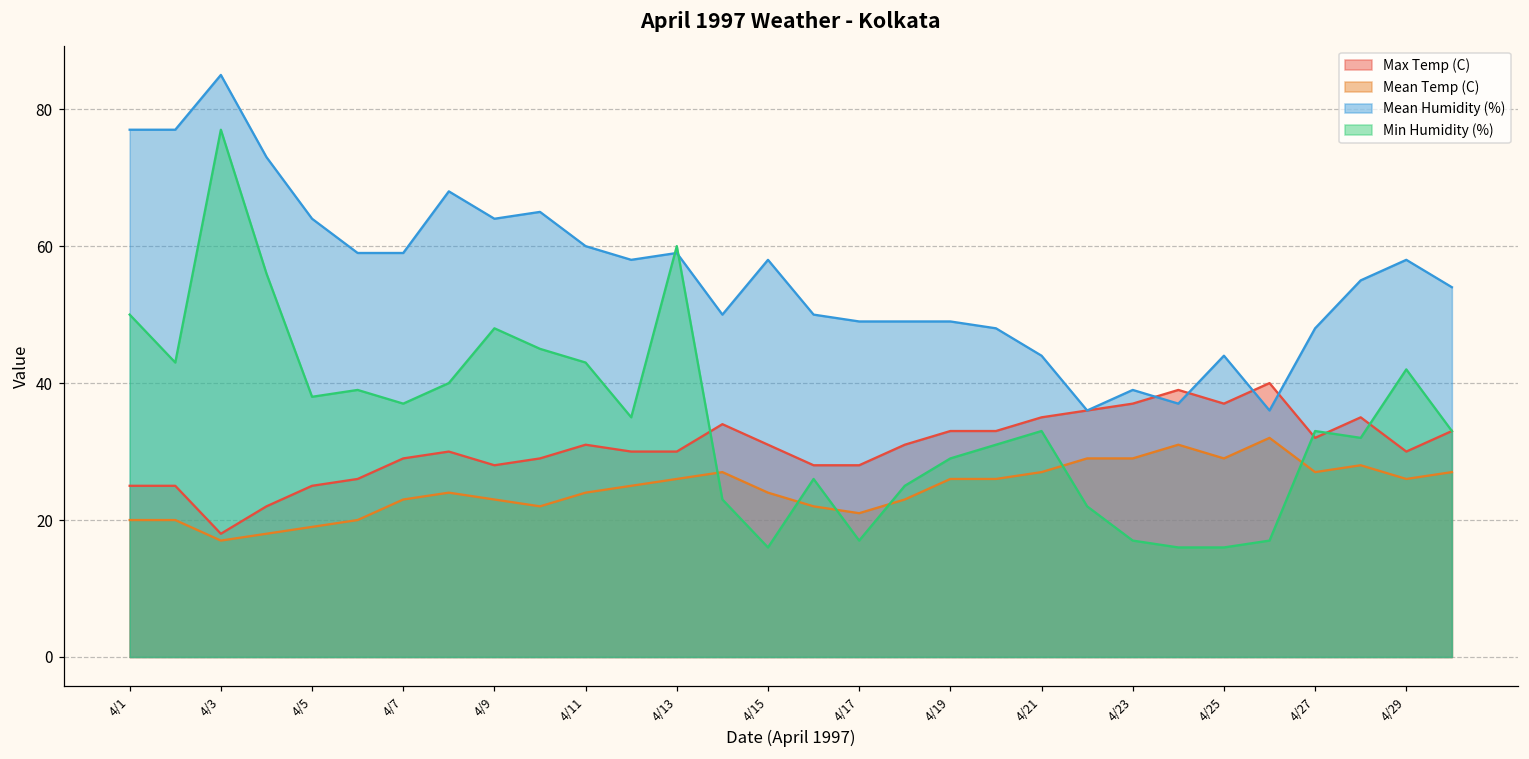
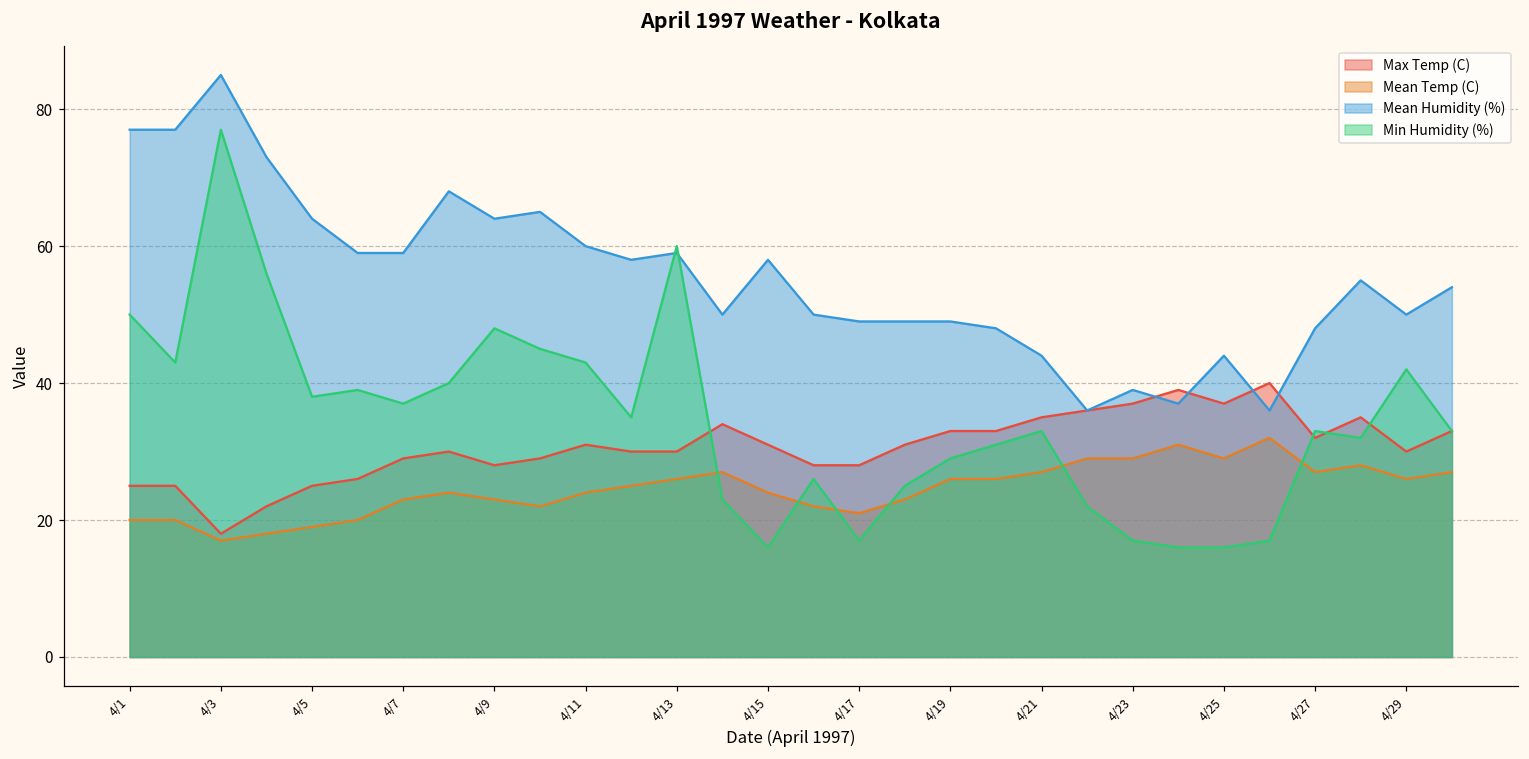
Mean Humidity (%), 4/29: 58 -> 50
